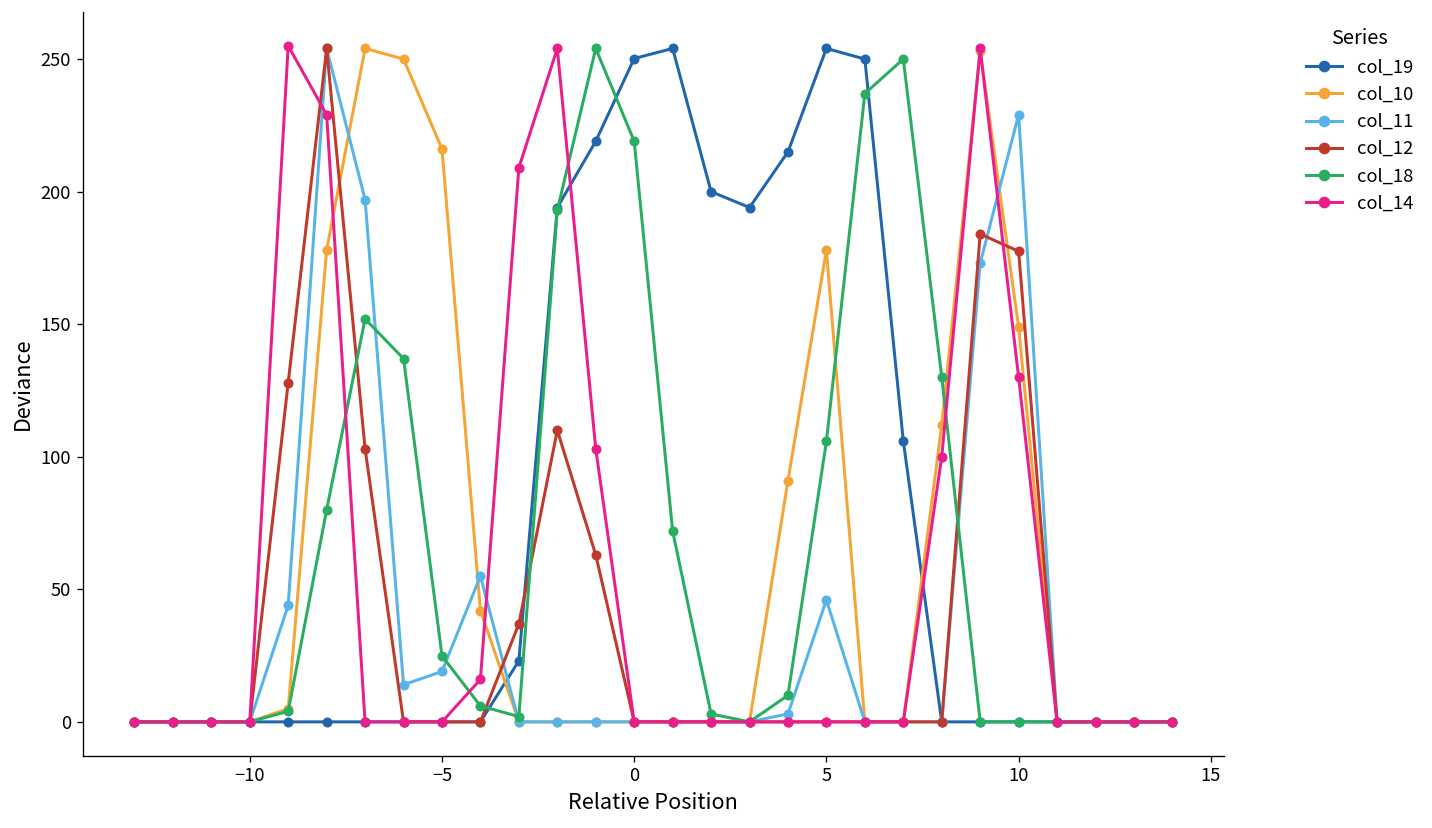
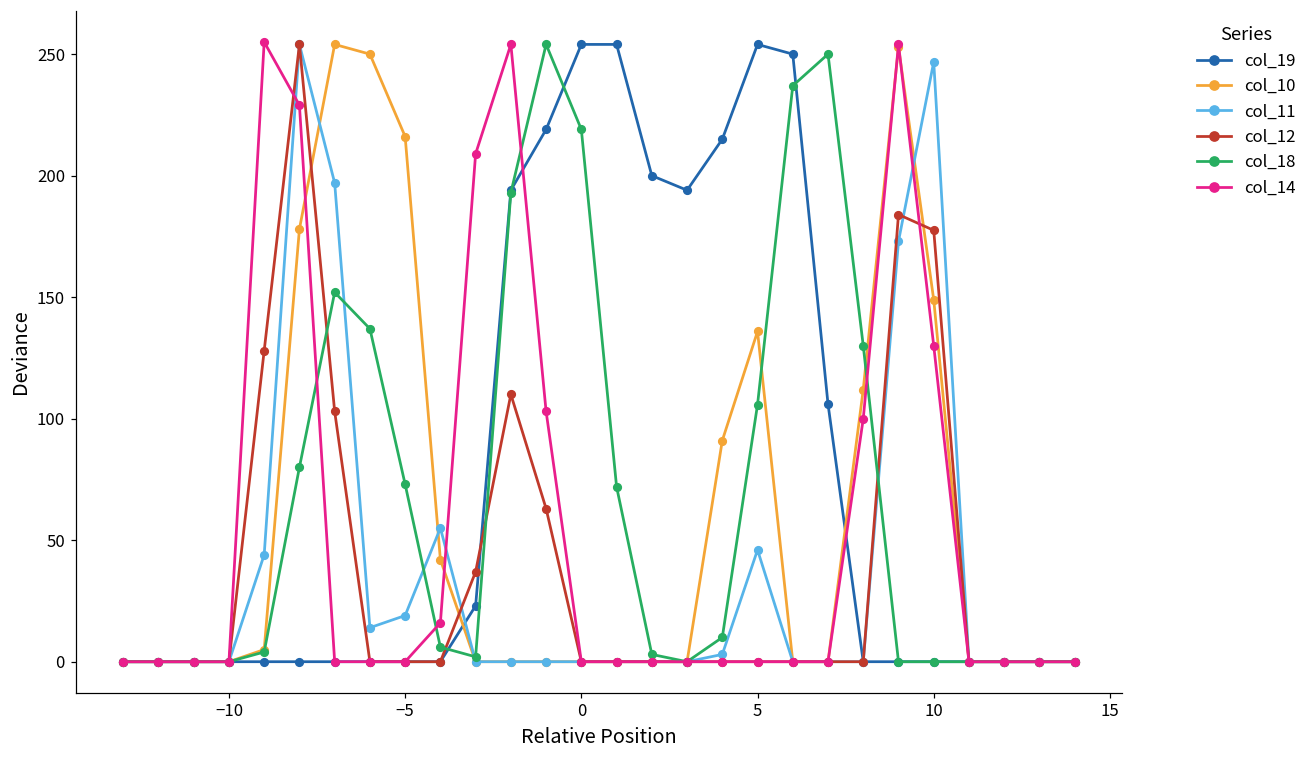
col_18, −5: 25 -> 73
col_19, 0: 250 -> 254
col_10, 5: 178 -> 136
col_11, 10: 229 -> 247
